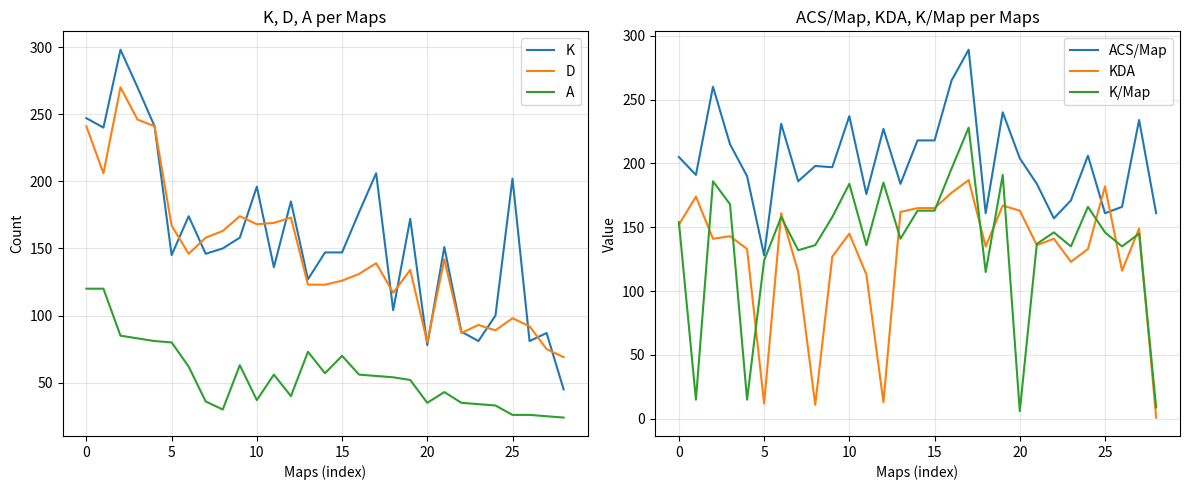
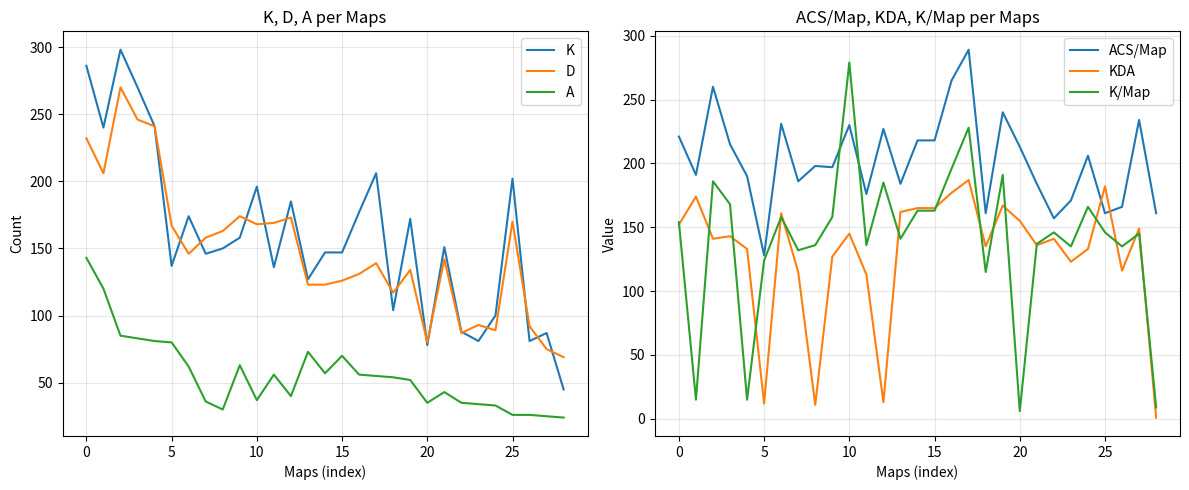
K, D, A per Maps, K, 0: 247 -> 286
K, D, A per Maps, D, 0: 241 -> 232
K, D, A per Maps, A, 0: 120 -> 143
K, D, A per Maps, K, 5: 145 -> 137
K, D, A per Maps, D, 25: 98 -> 170
ACS/Map, KDA, K/Map per Maps, ACS/Map, 0: 205 -> 221
ACS/Map, KDA, K/Map per Maps, ACS/Map, 10: 237 -> 230
ACS/Map, KDA, K/Map per Maps, K/Map, 10: 184 -> 279
ACS/Map, KDA, K/Map per Maps, ACS/Map, 20: 204 -> 213
ACS/Map, KDA, K/Map per Maps, KDA, 20: 163 -> 155
